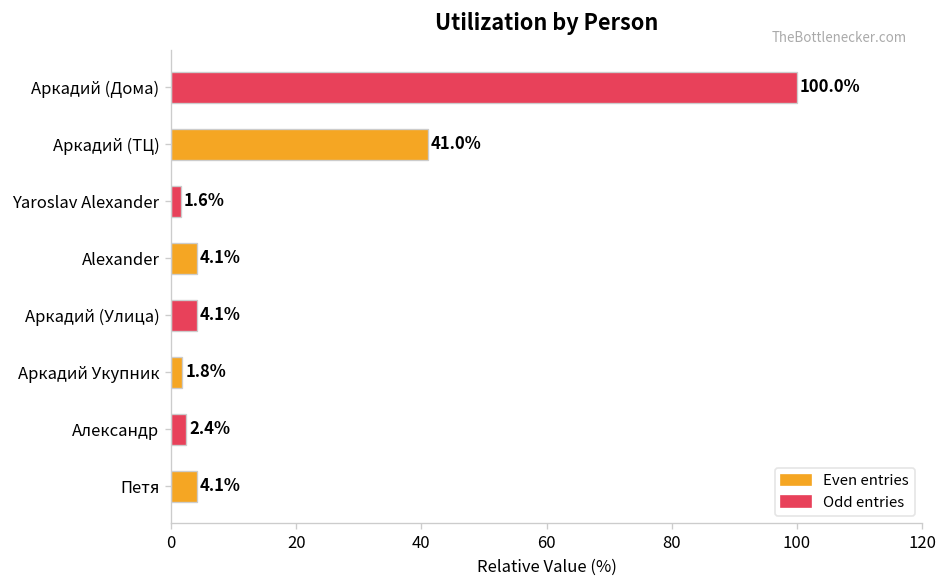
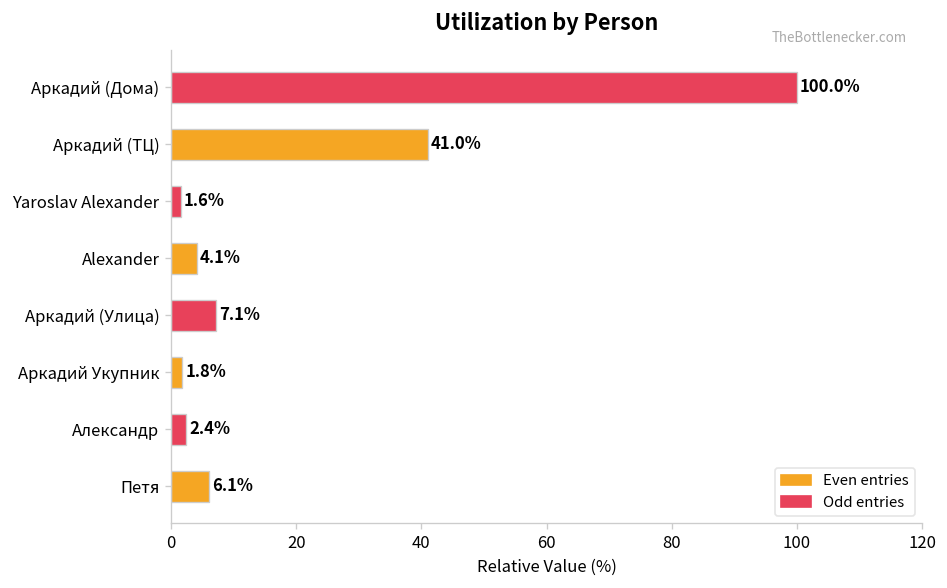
Аркадий (Улица): 4.1% -> 7.1%
Петя: 4.1% -> 6.1%
